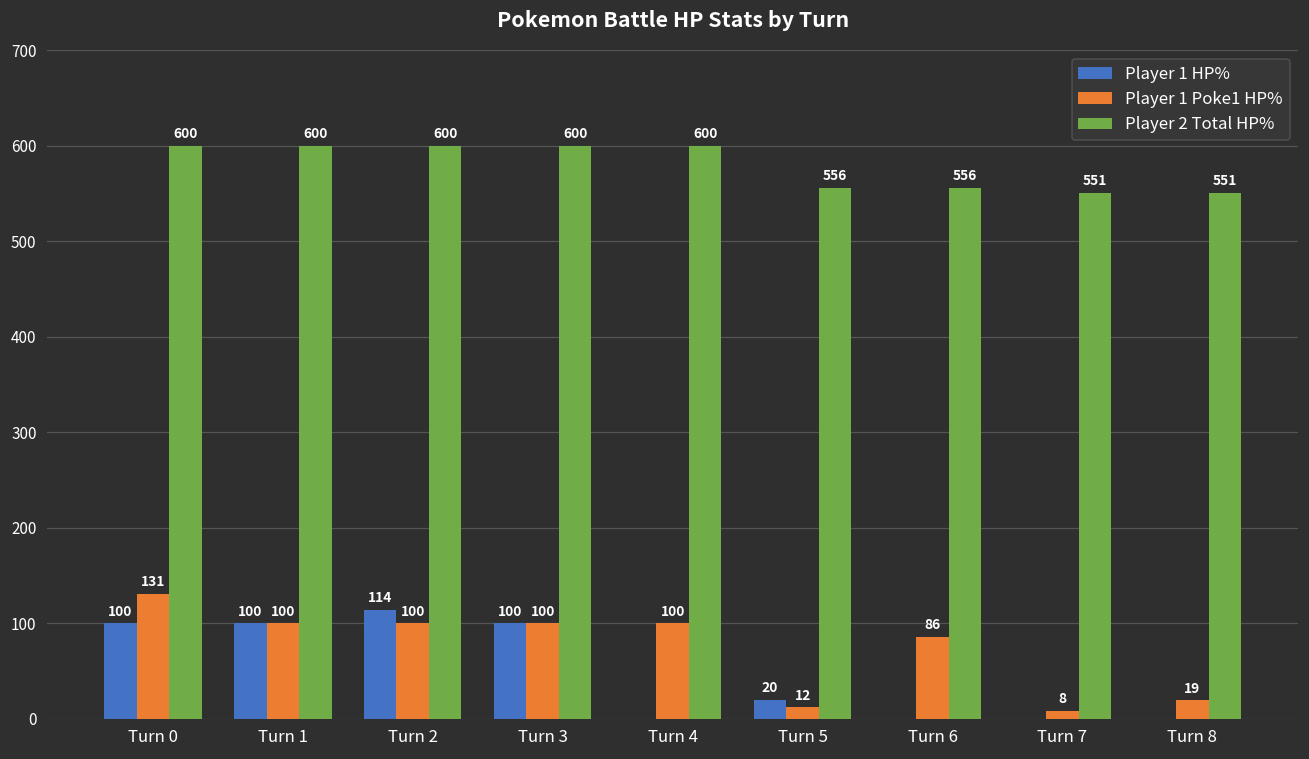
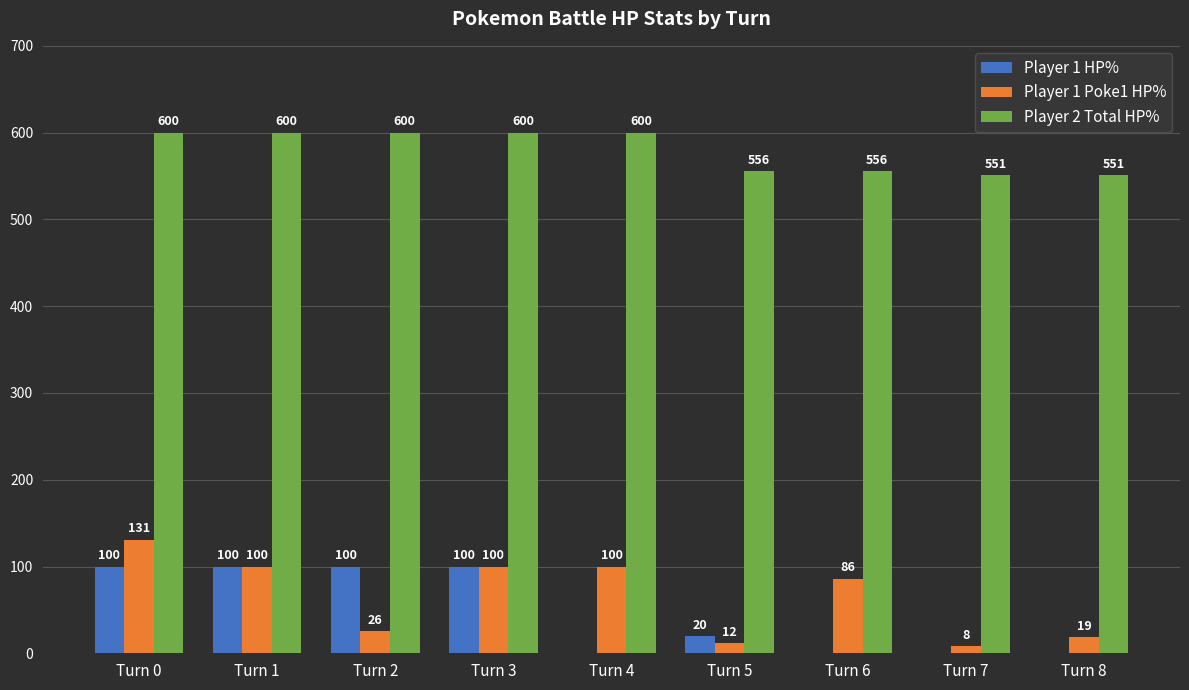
Player 1 HP%, Turn 2: 114 -> 100
Player 1 Poke1 HP%, Turn 2: 100 -> 26
